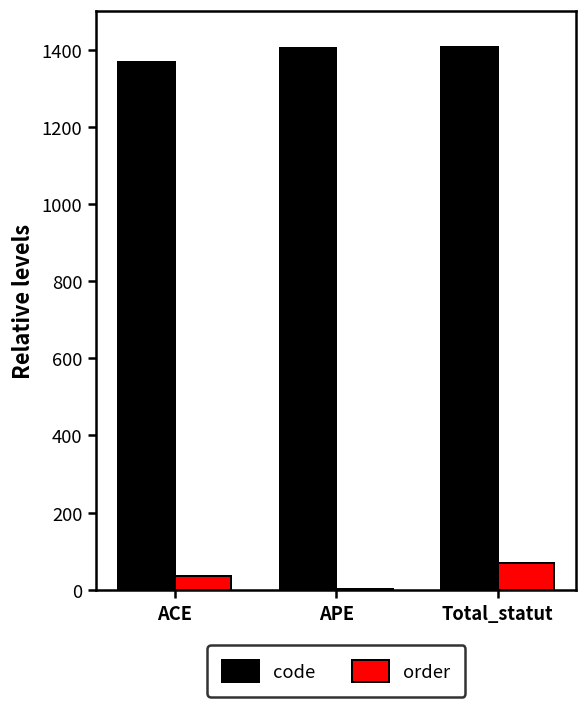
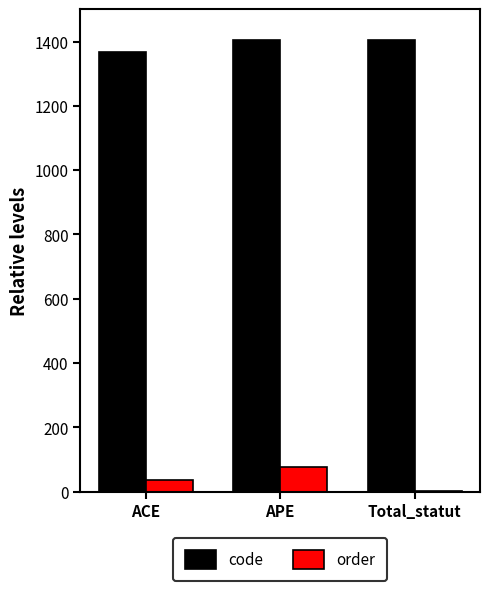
order, APE: 0 -> 80
order, Total_statut: 70 -> 0
